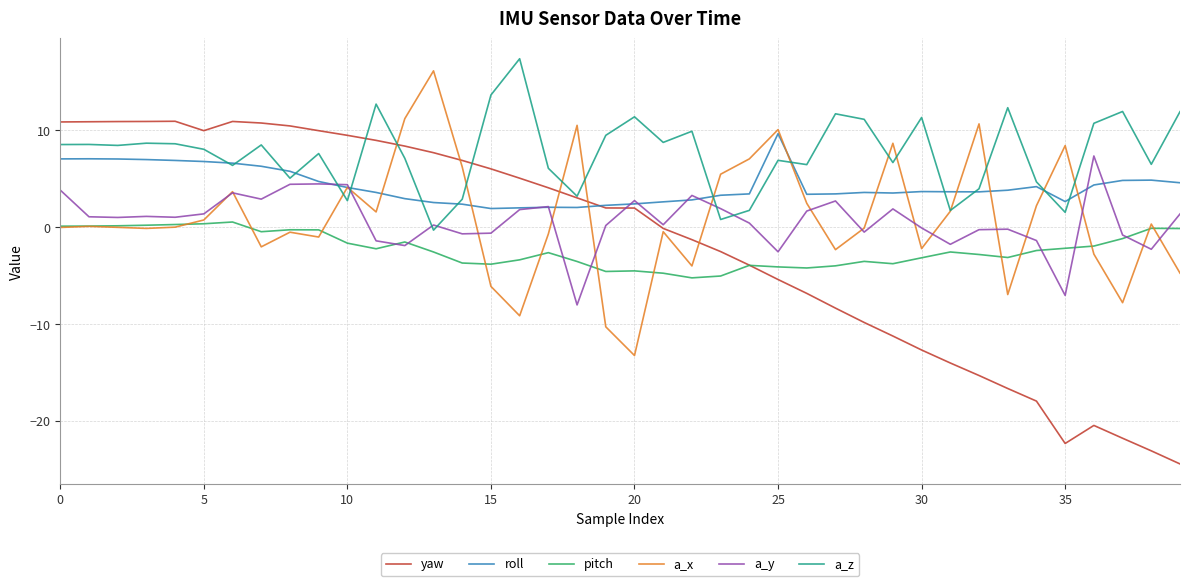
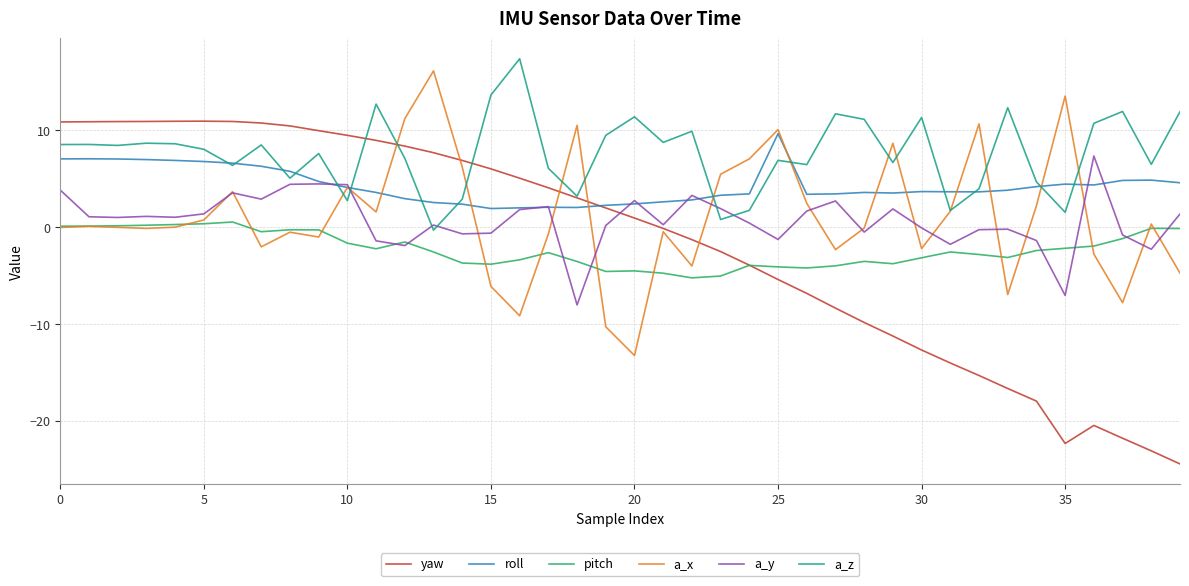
yaw, 5: 10 -> 11
yaw, 20: 2 -> 1
a_y, 25: -3 -> -1
roll, 35: 3 -> 4
a_x, 35: 8 -> 14
